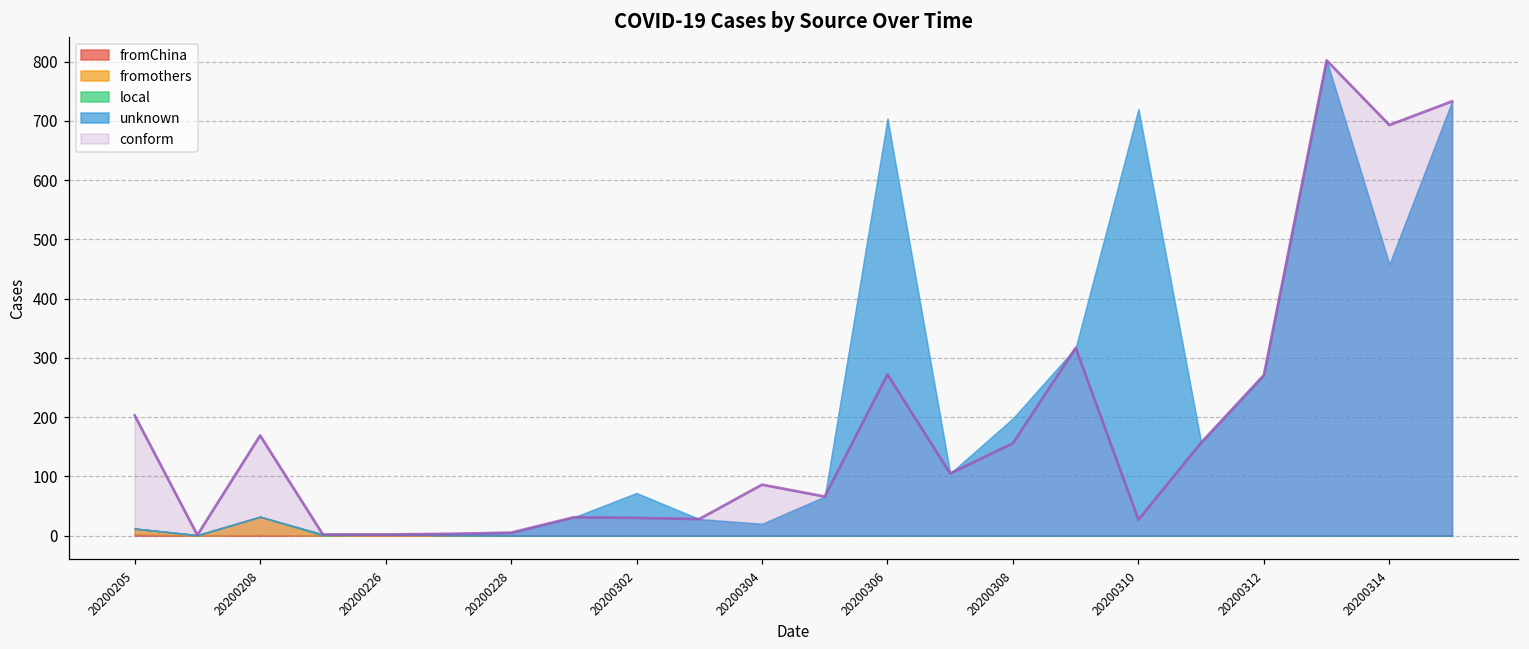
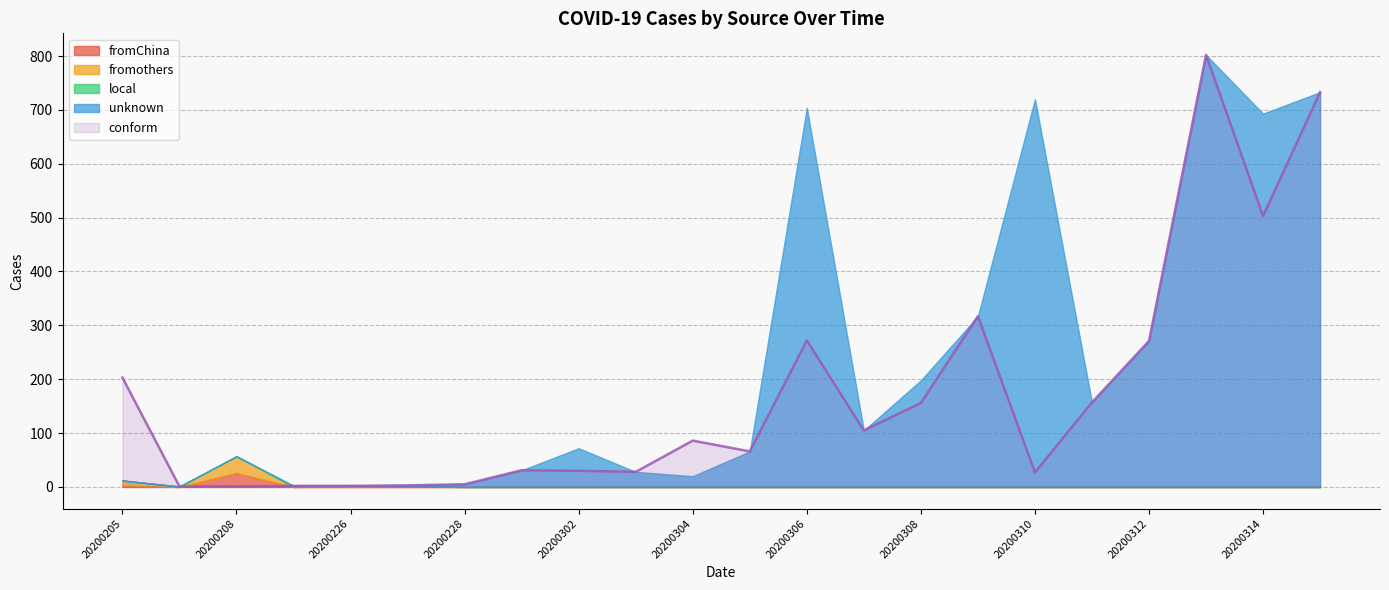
fromChina, 20200208: 0 -> 30
conform, 20200208: 170 -> 0
unknown, 20200314: 460 -> 690
conform, 20200314: 690 -> 500
